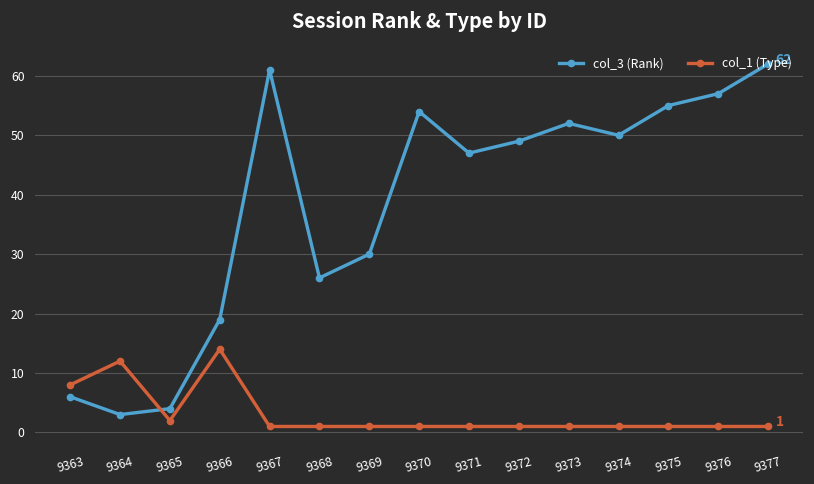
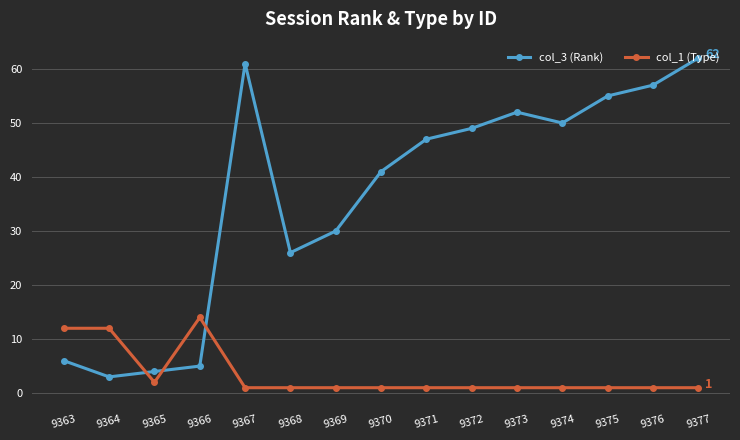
col_1 (Type), 9363: 8 -> 12
col_3 (Rank), 9366: 19 -> 5
col_3 (Rank), 9370: 54 -> 41
